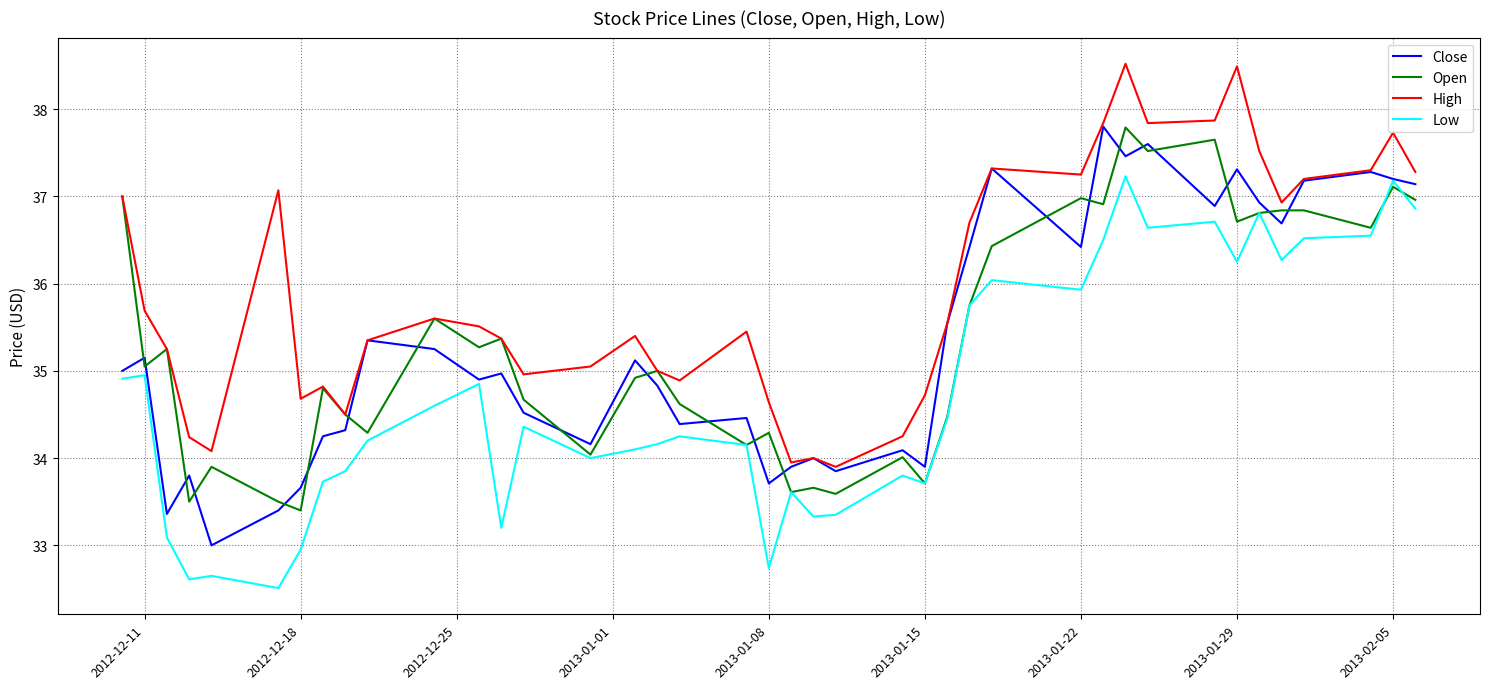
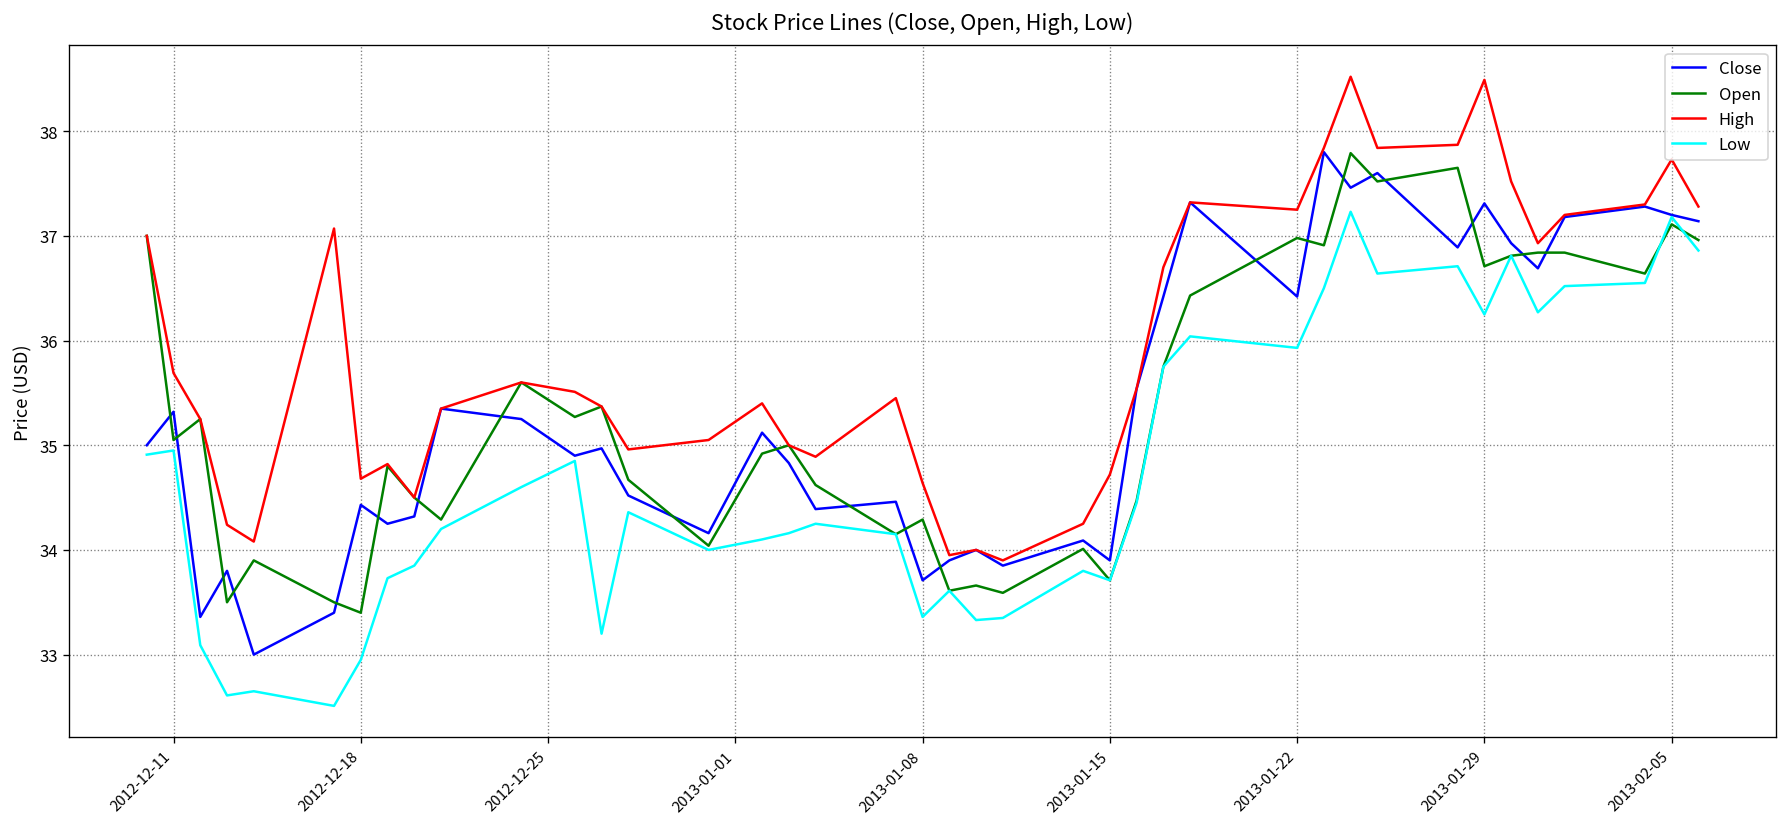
Close, 2012-12-11: 35.2 -> 35.3
Close, 2012-12-18: 33.7 -> 34.4
Low, 2013-01-08: 32.7 -> 33.4
